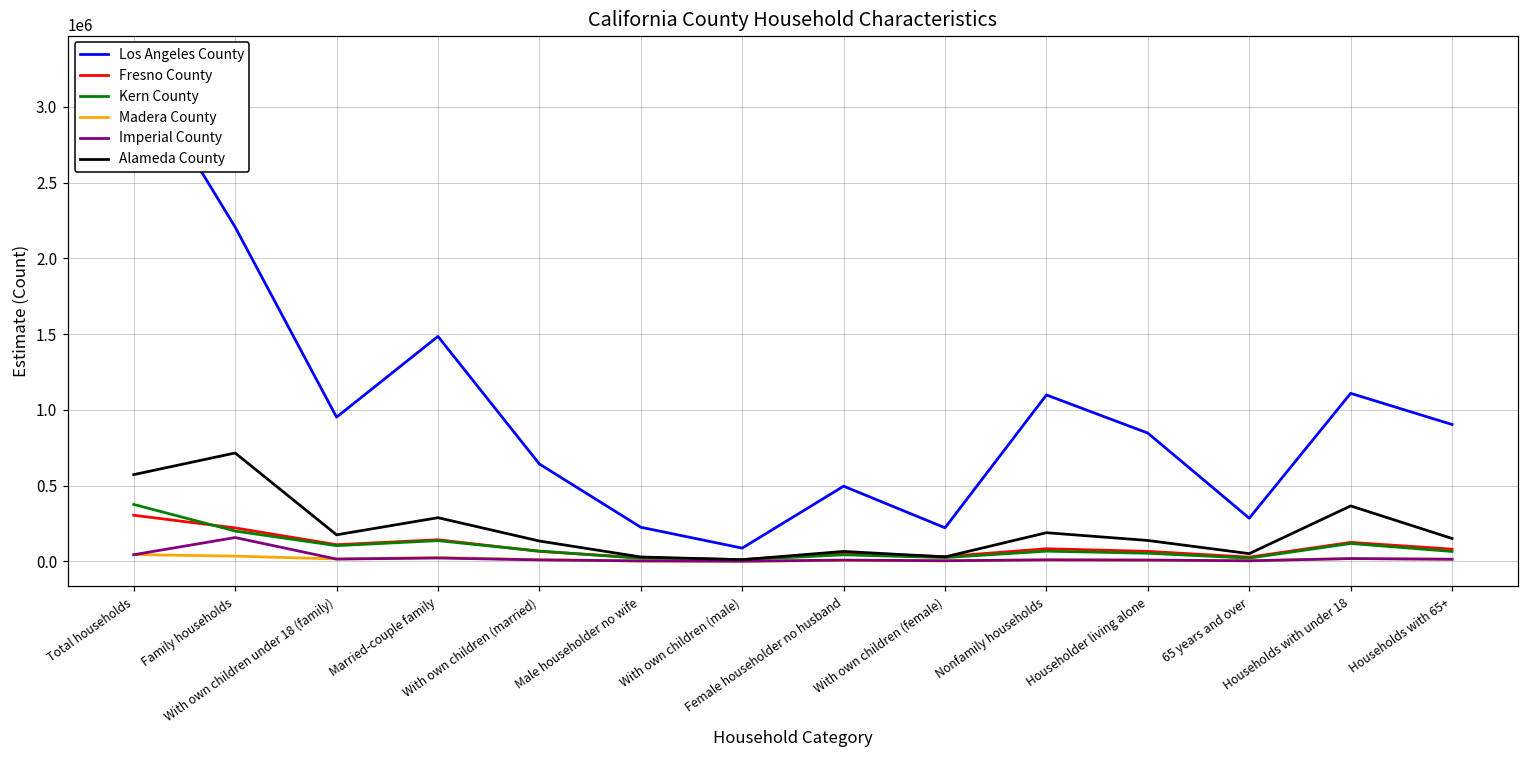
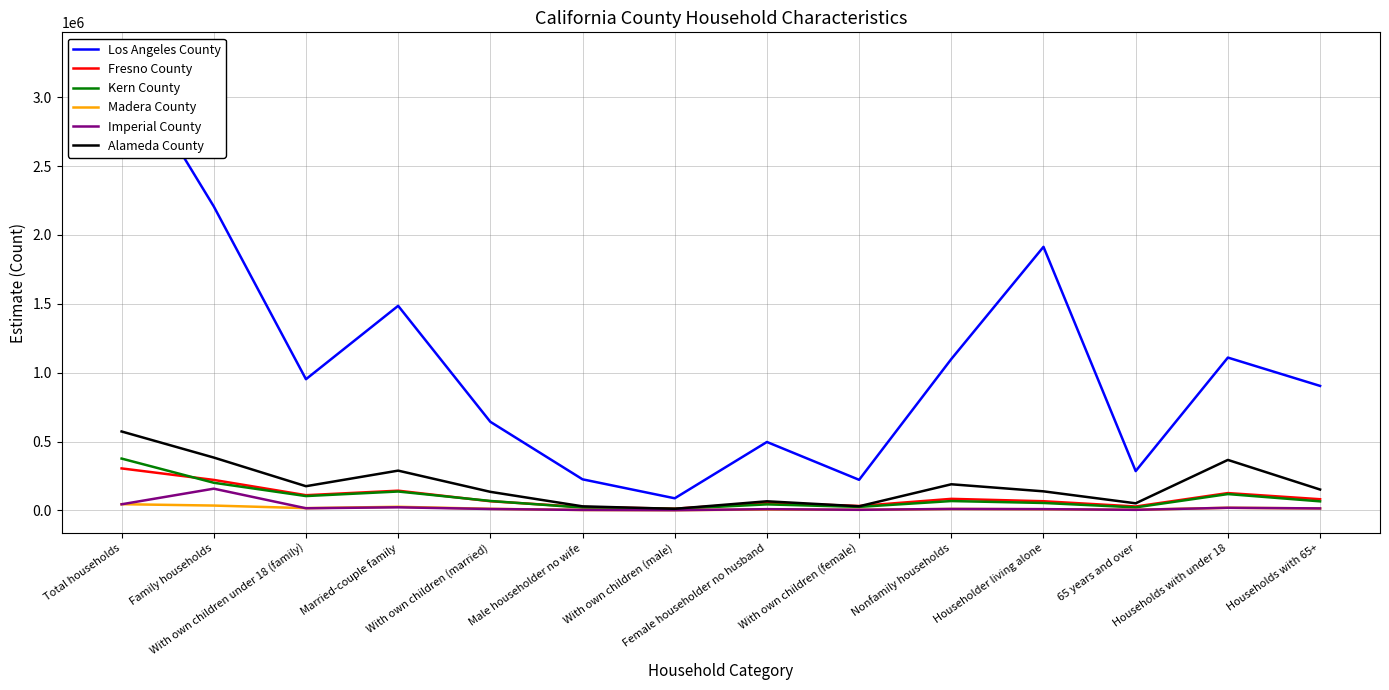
Alameda County, Family households: 720000 -> 380000
Los Angeles County, Householder living alone: 850000 -> 1910000
